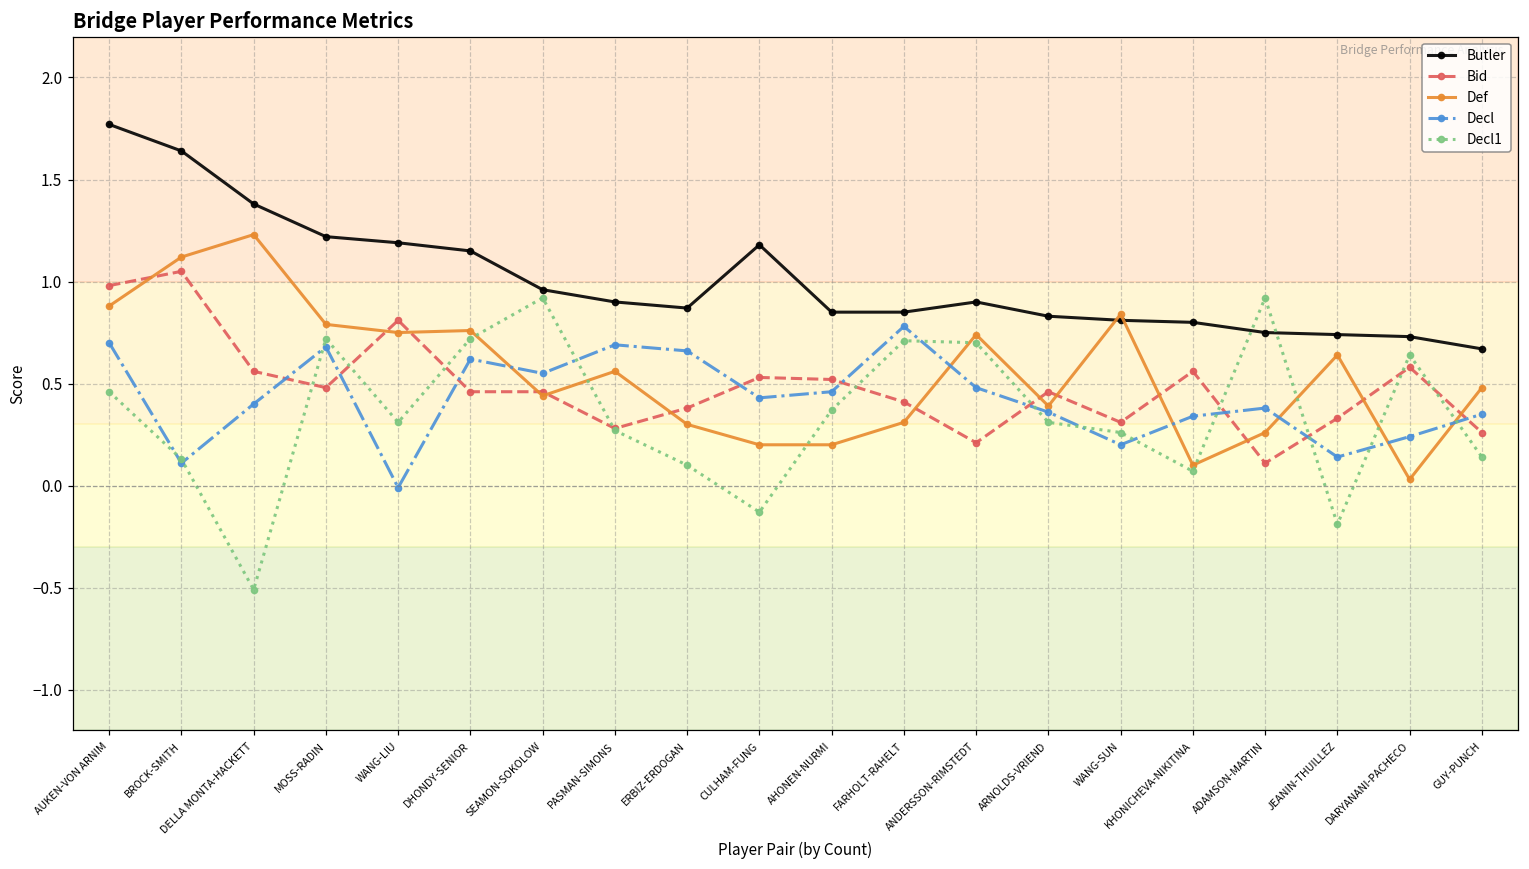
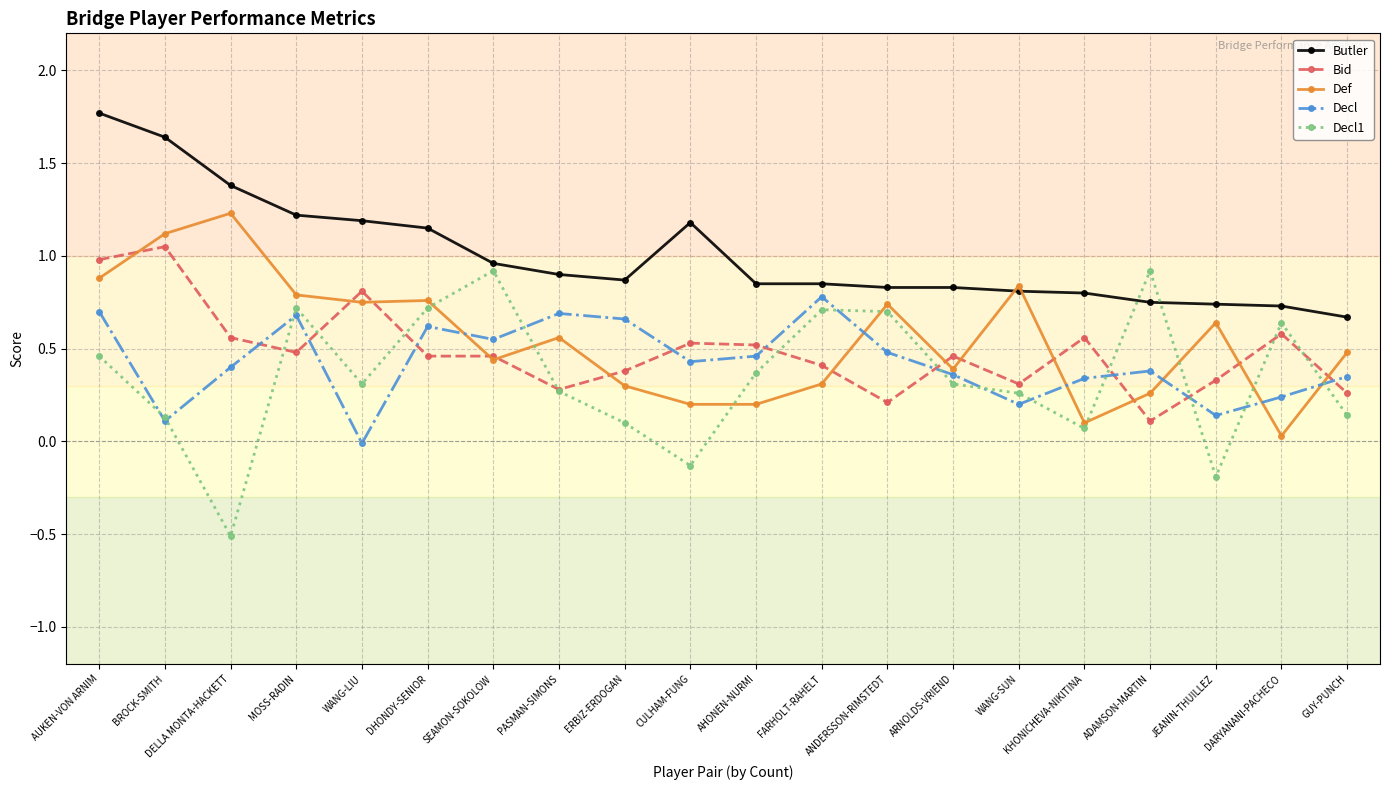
Butler, ANDERSSON-RIMSTEDT: 0.90 -> 0.83
